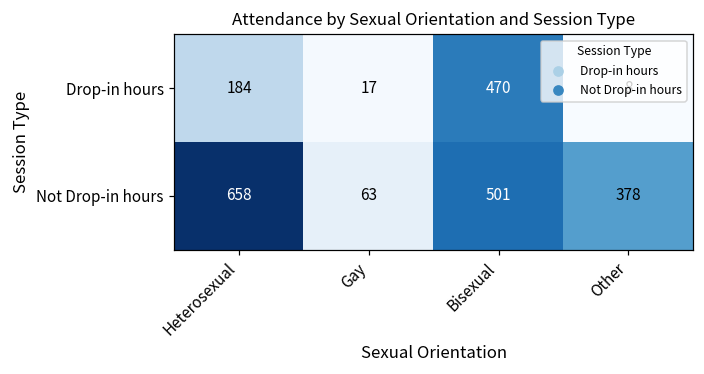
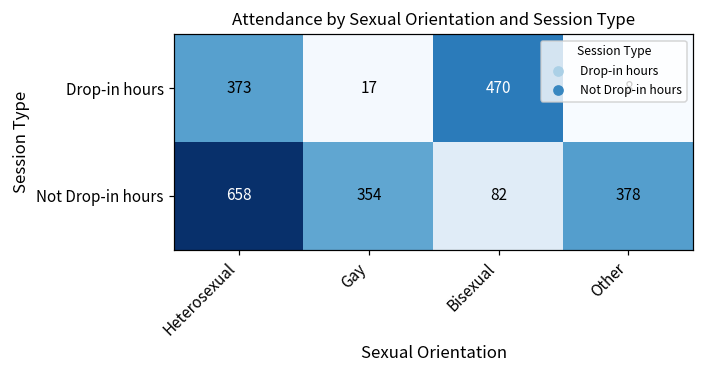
Drop-in hours, Heterosexual: 184 -> 373
Not Drop-in hours, Gay: 63 -> 354
Not Drop-in hours, Bisexual: 501 -> 82
